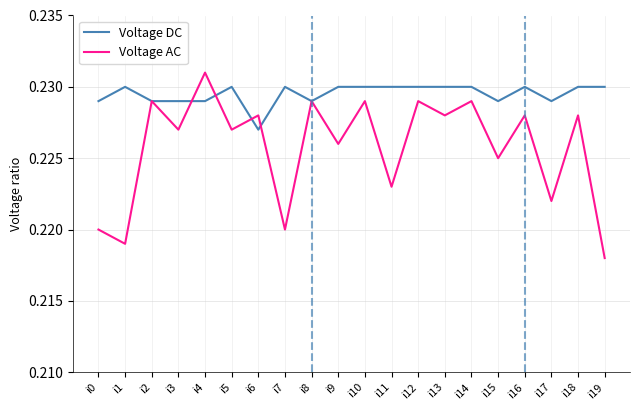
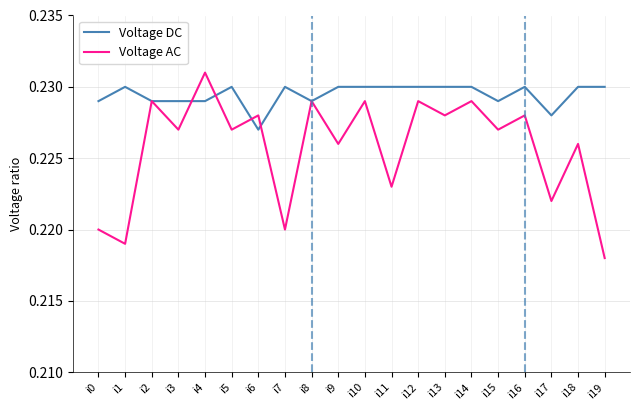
Voltage AC, i15: 0.225 -> 0.227
Voltage DC, i17: 0.229 -> 0.228
Voltage AC, i18: 0.228 -> 0.226
